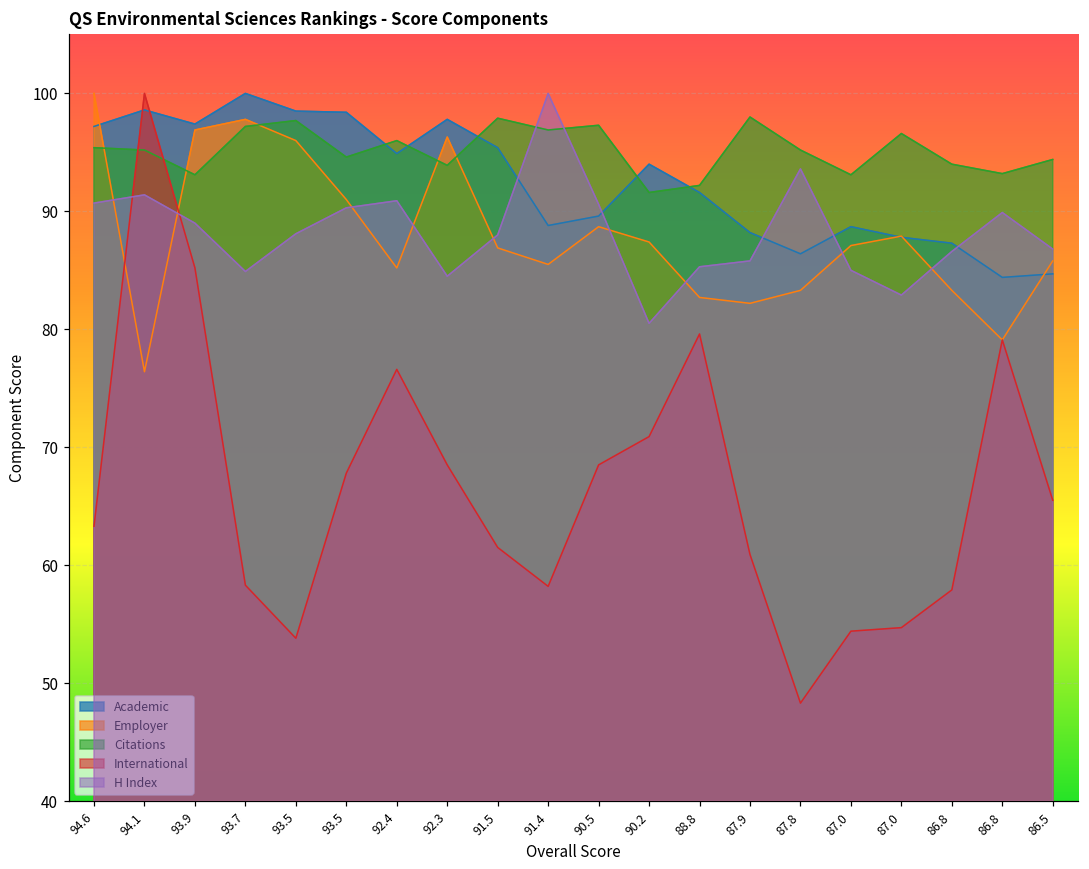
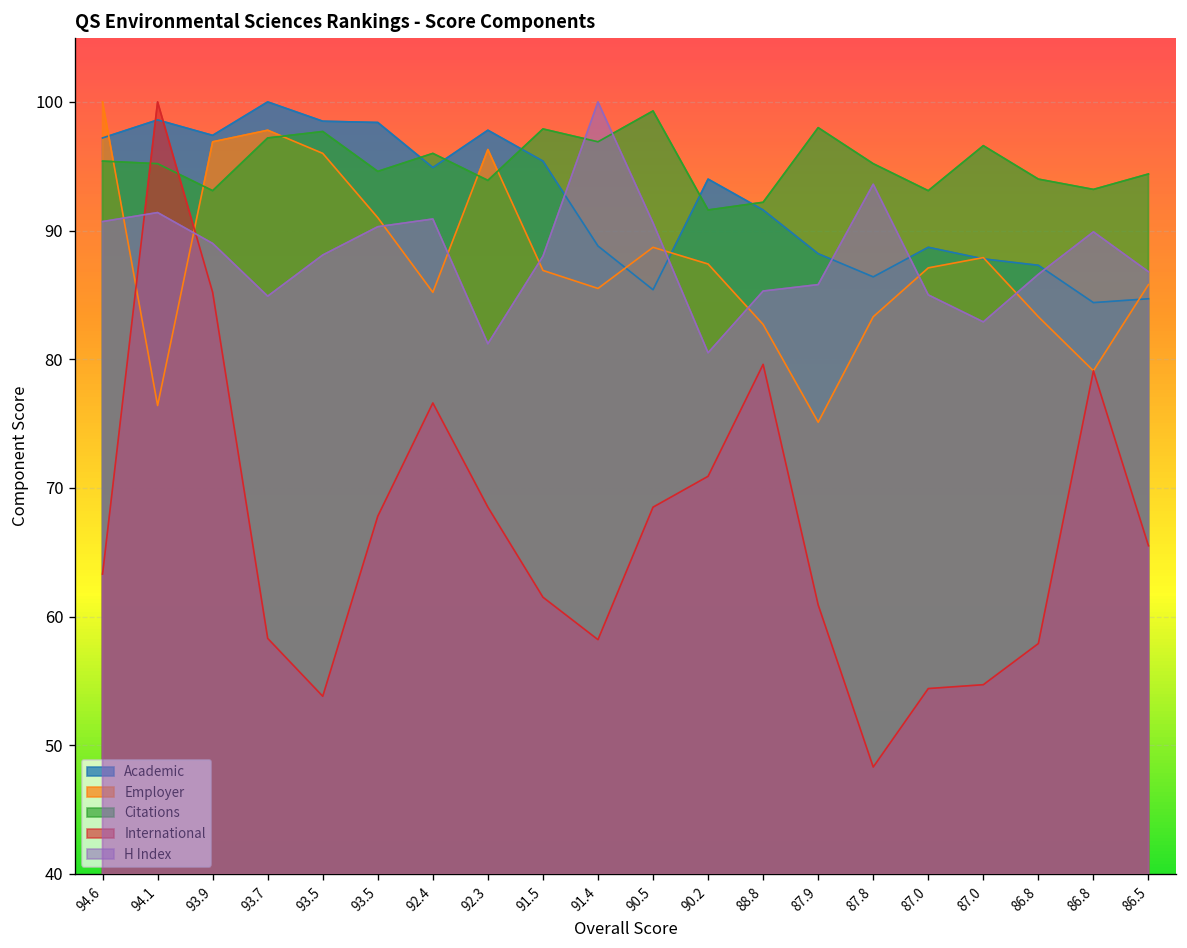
H Index, 92.3: 84.5 -> 81.2
Academic, 90.5: 89.6 -> 85.4
Citations, 90.5: 97.3 -> 99.3
Employer, 87.9: 82.2 -> 75.1
